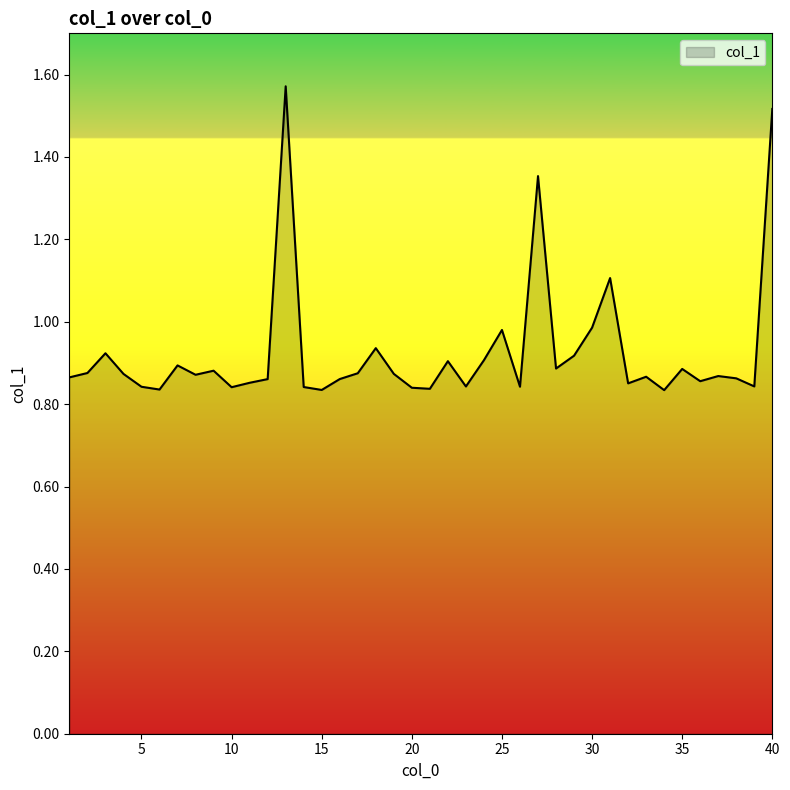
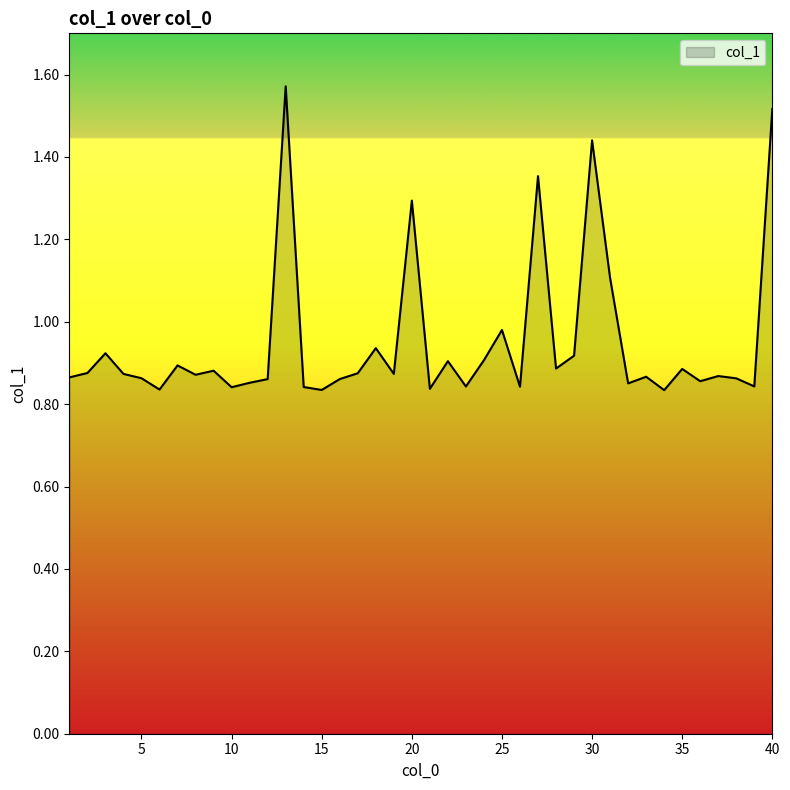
5: 0.84 -> 0.86
20: 0.84 -> 1.29
30: 0.99 -> 1.44
